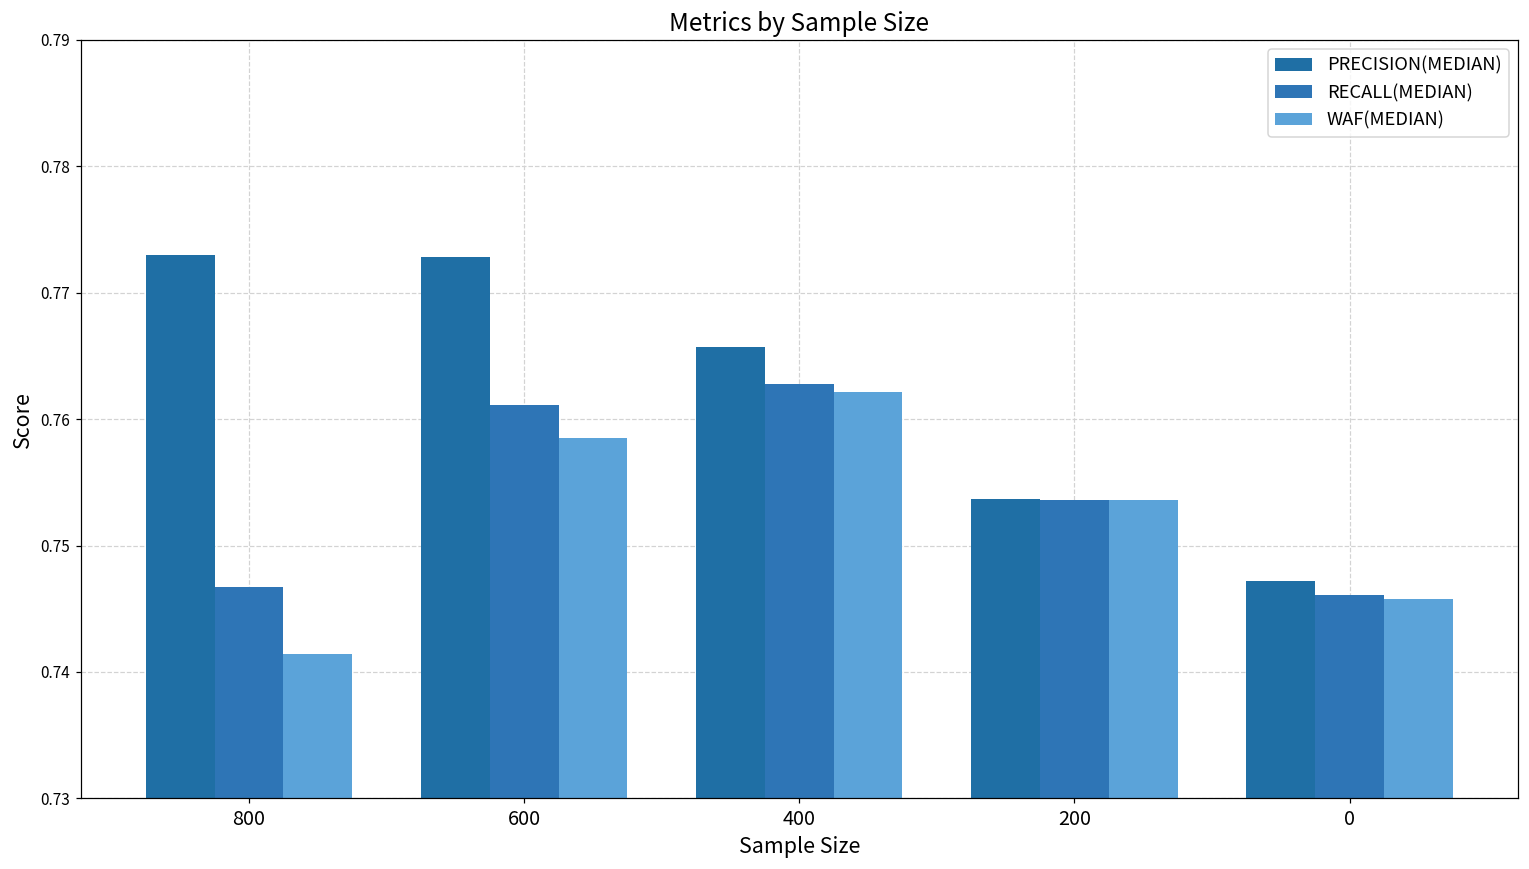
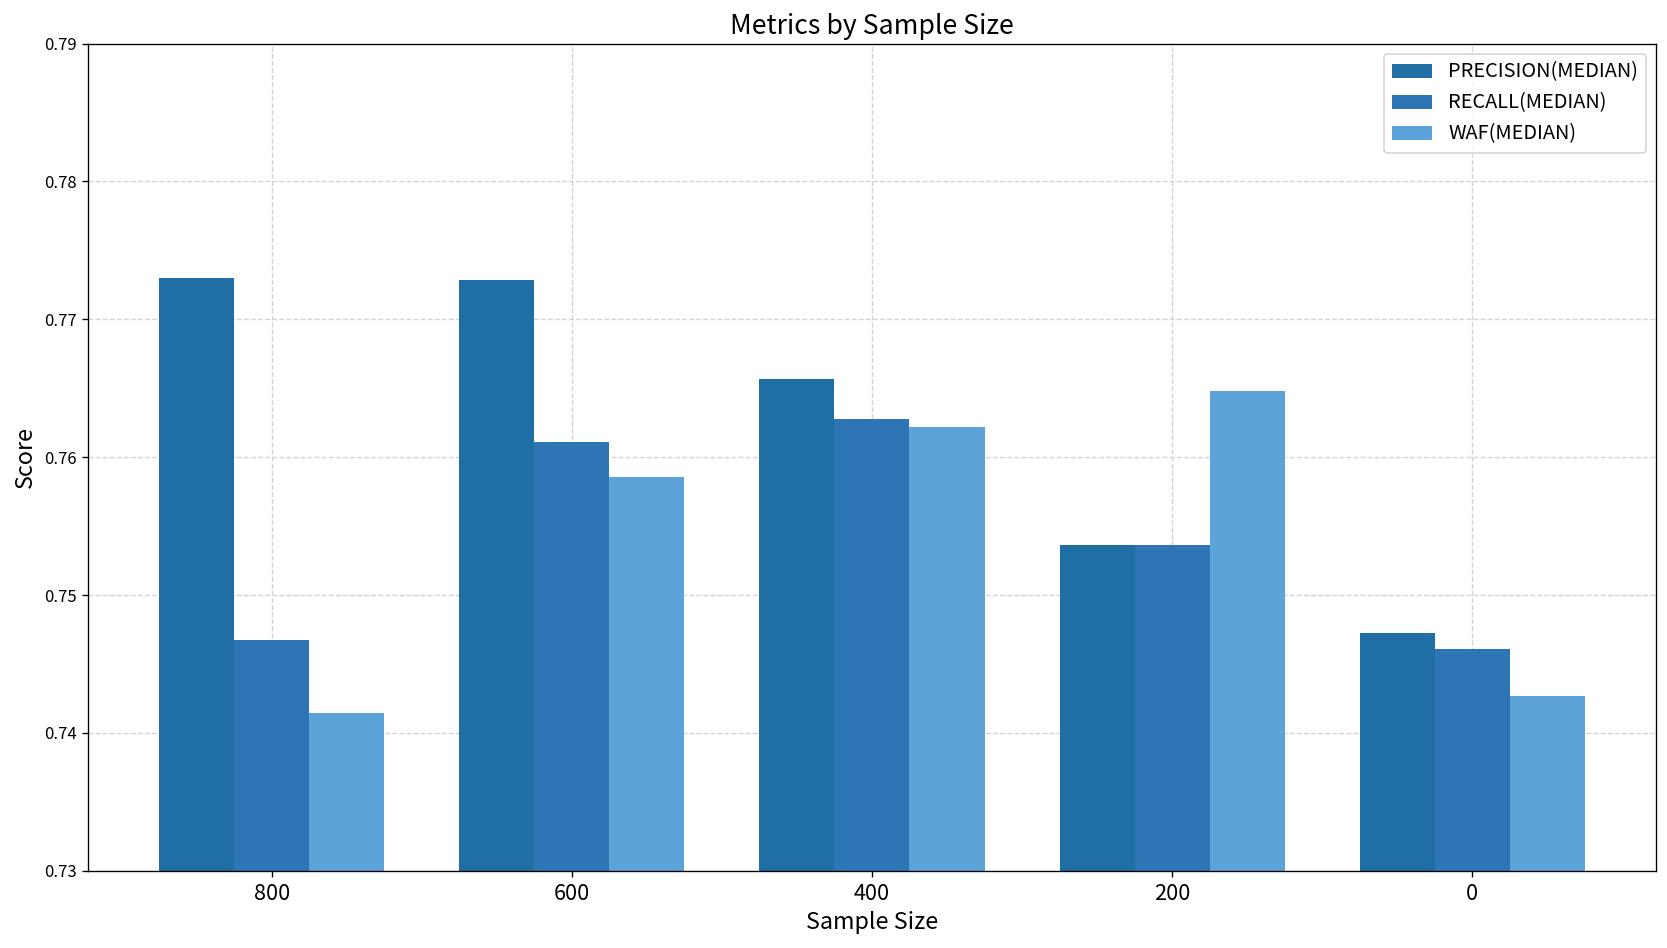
WAF(MEDIAN), 200: 0.7536 -> 0.7648
WAF(MEDIAN), 0: 0.7458 -> 0.7427
